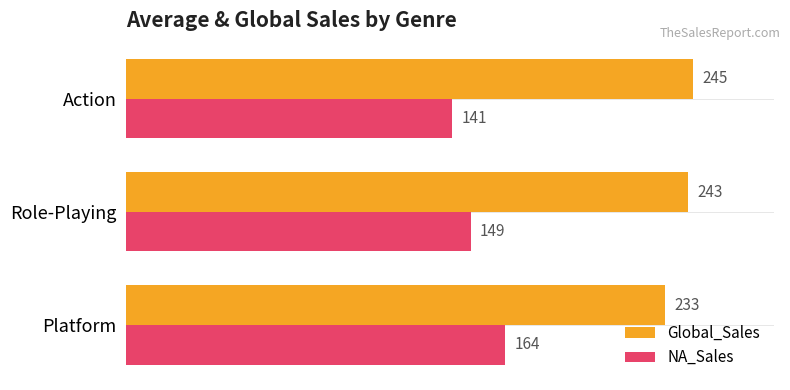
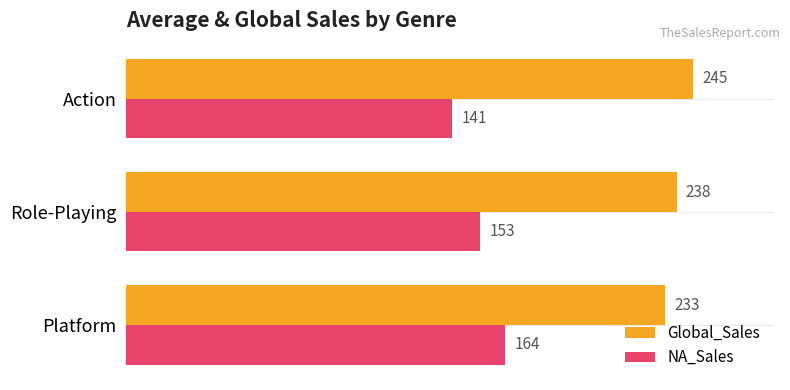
Global_Sales, Role-Playing: 243 -> 238
NA_Sales, Role-Playing: 149 -> 153
